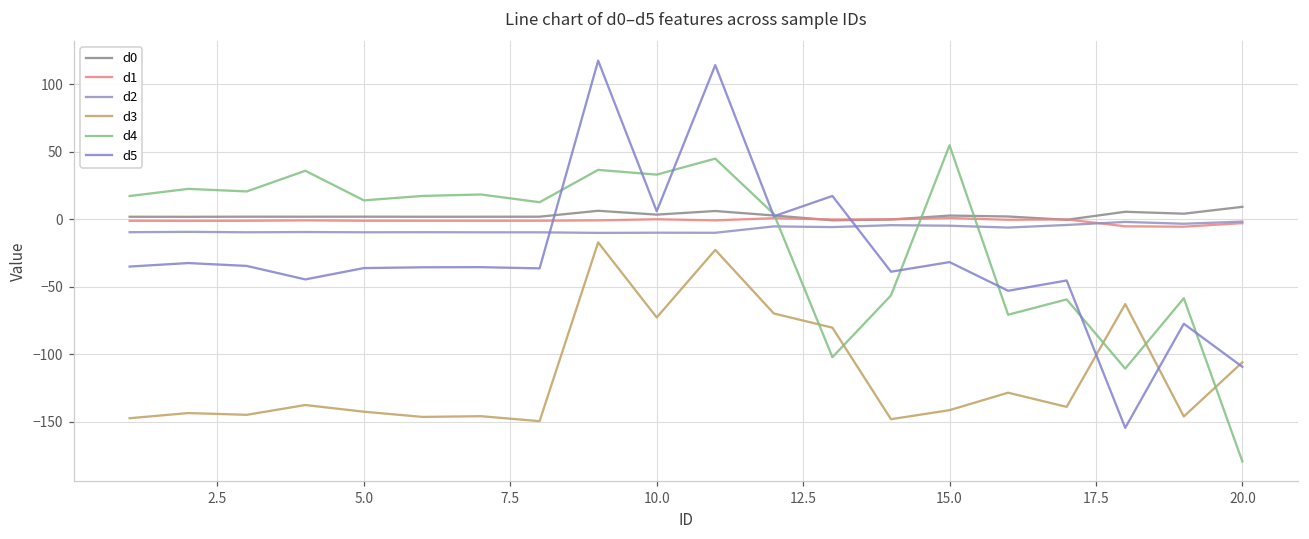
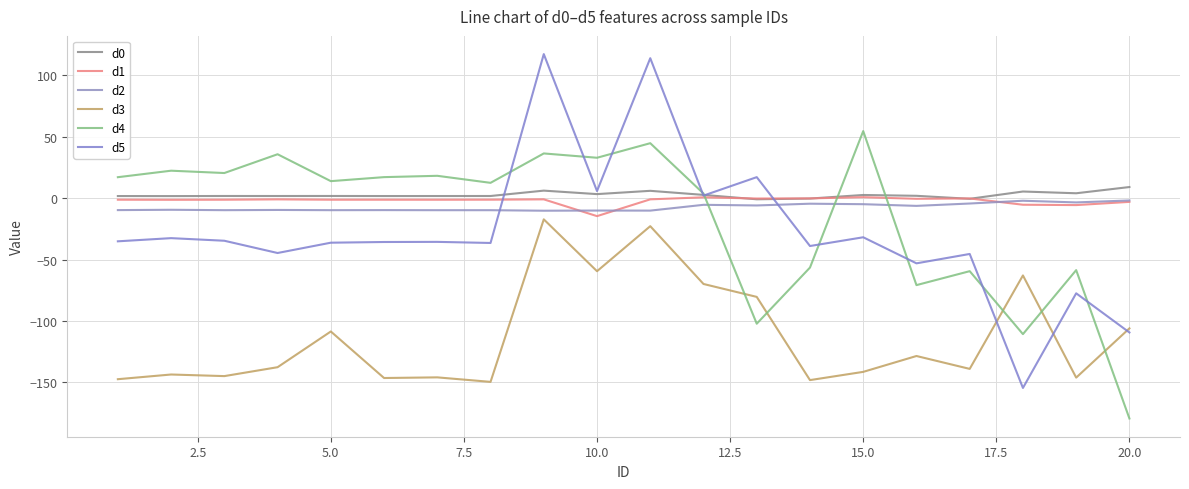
d3, 5.0: -143 -> -109
d1, 10.0: 0 -> -15
d3, 10.0: -73 -> -59
